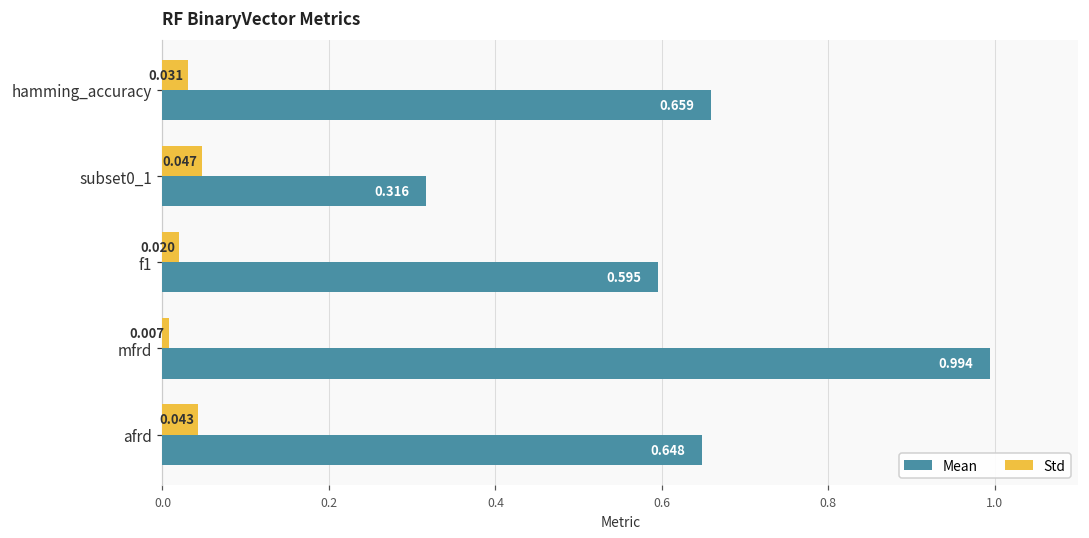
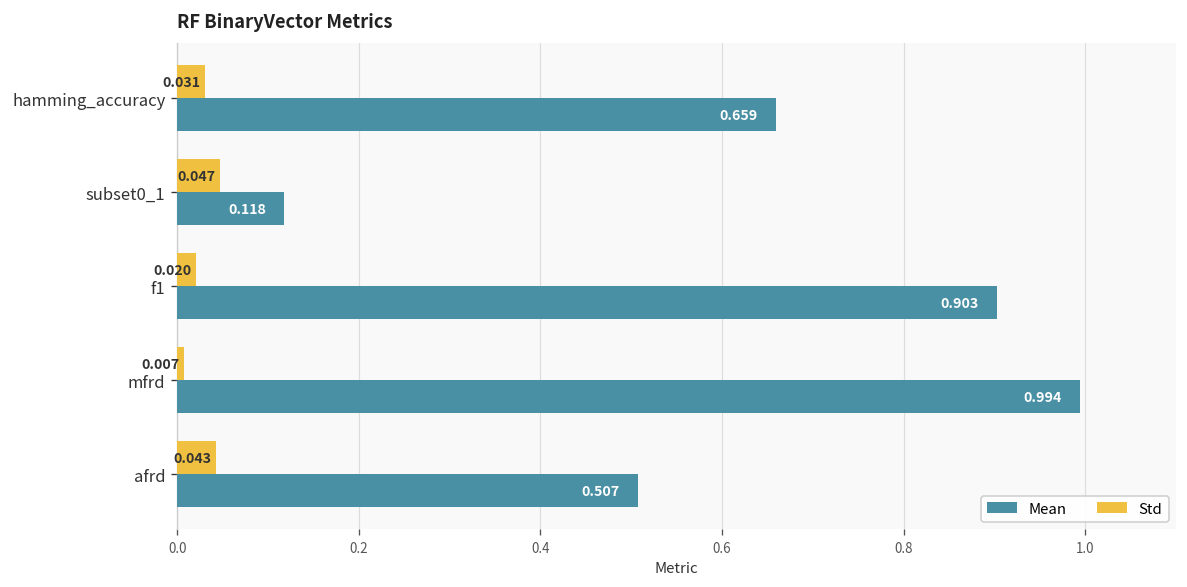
Mean, subset0_1: 0.316 -> 0.118
Mean, f1: 0.595 -> 0.903
Mean, afrd: 0.648 -> 0.507
